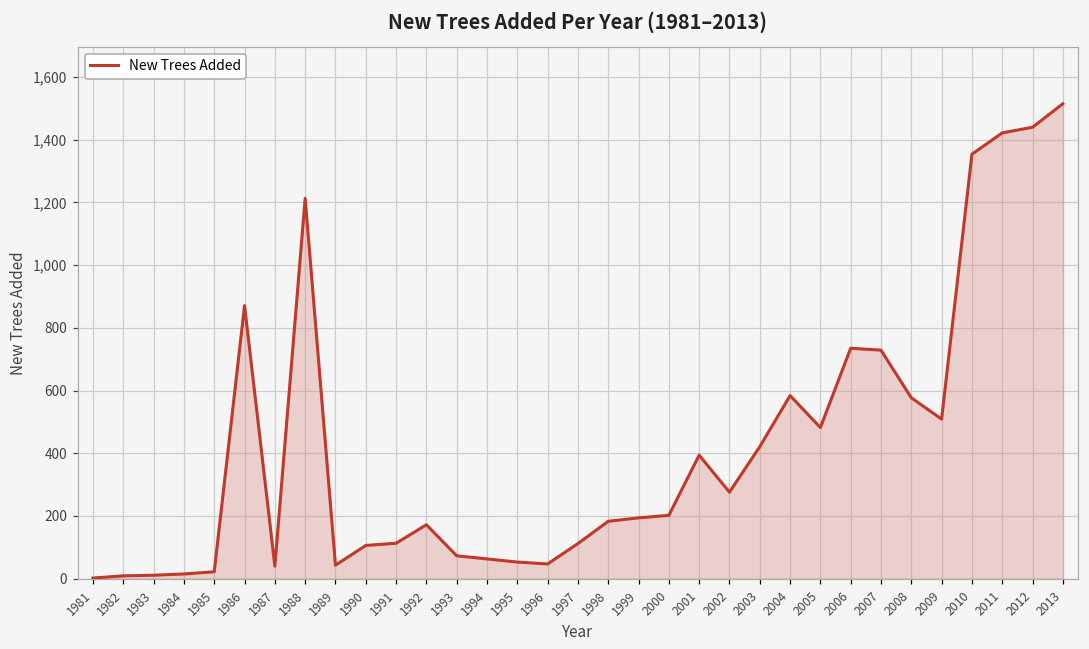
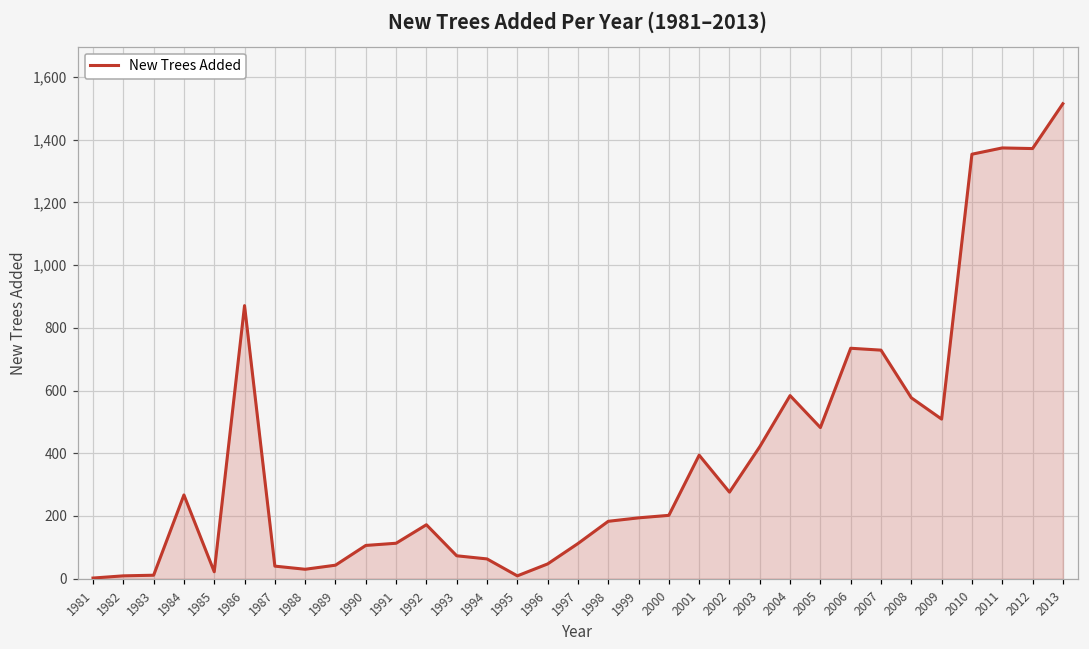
1984: 20 -> 270
1988: 1,210 -> 30
1995: 50 -> 10
2011: 1,420 -> 1,370
2012: 1,440 -> 1,370
